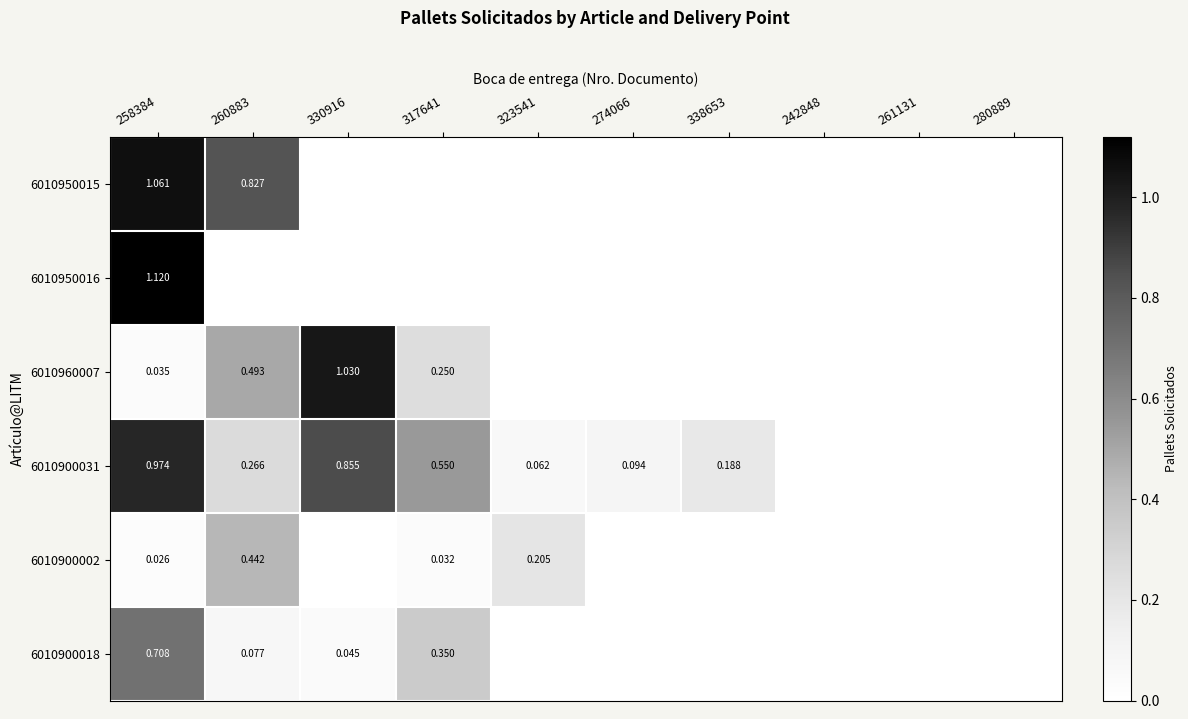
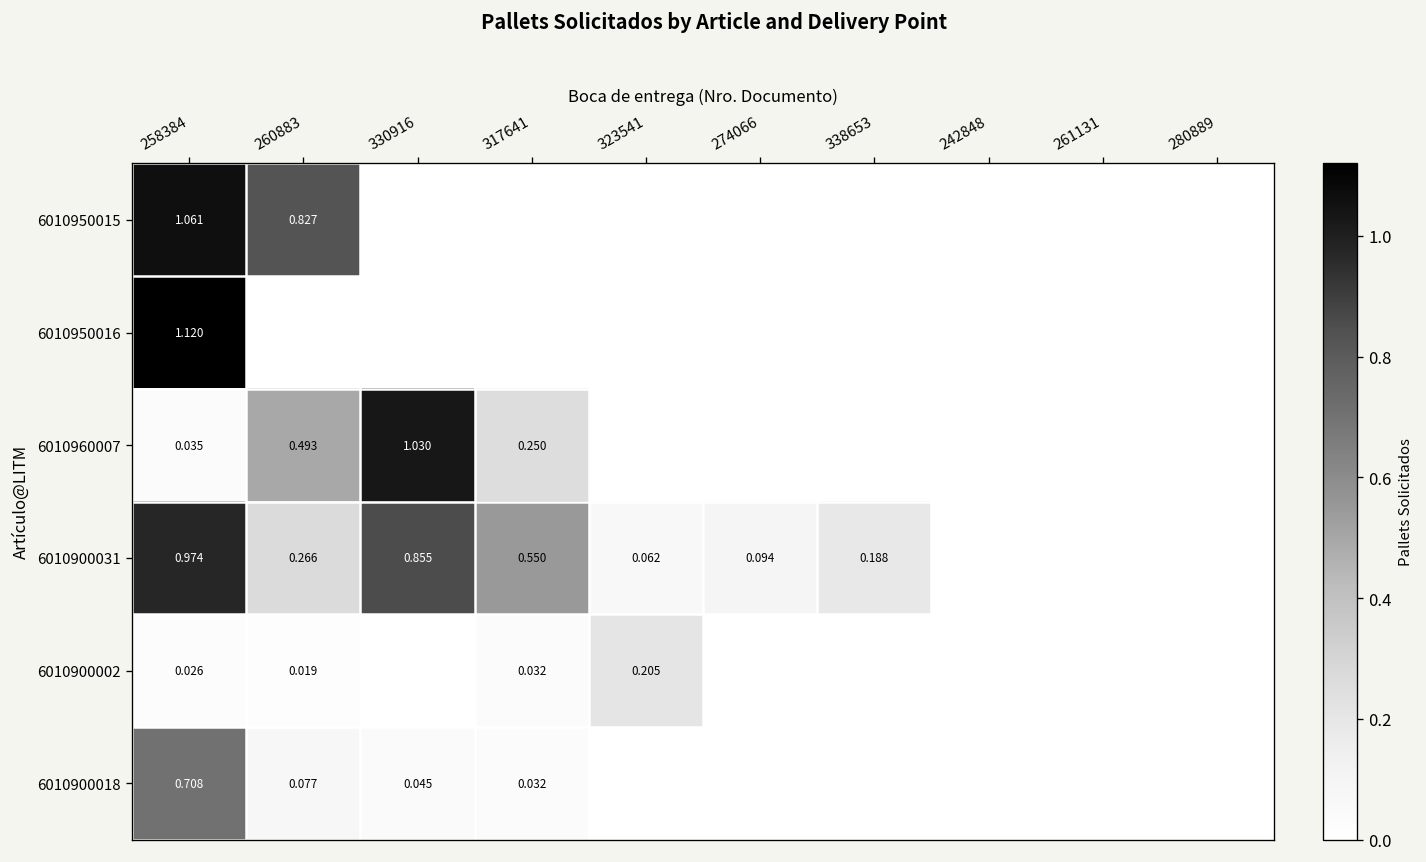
6010900002, 260883: 0.442 -> 0.019
6010900018, 317641: 0.350 -> 0.032
